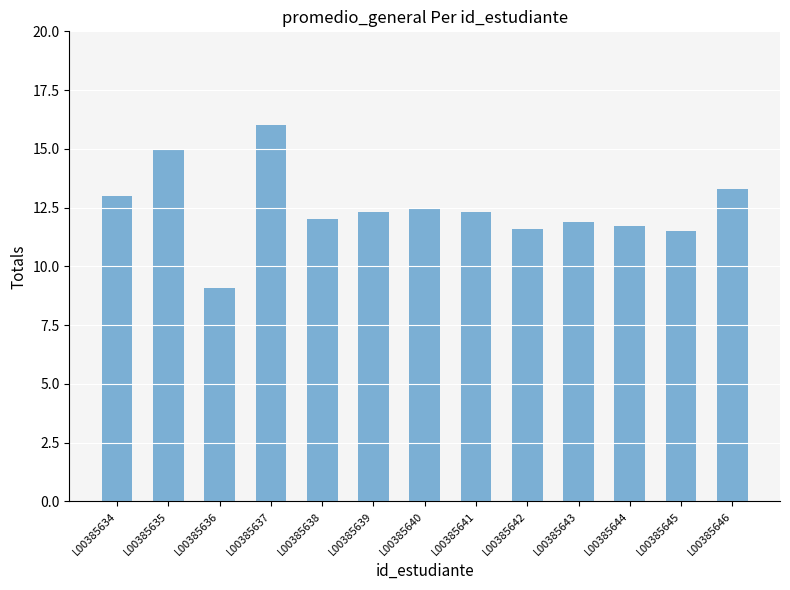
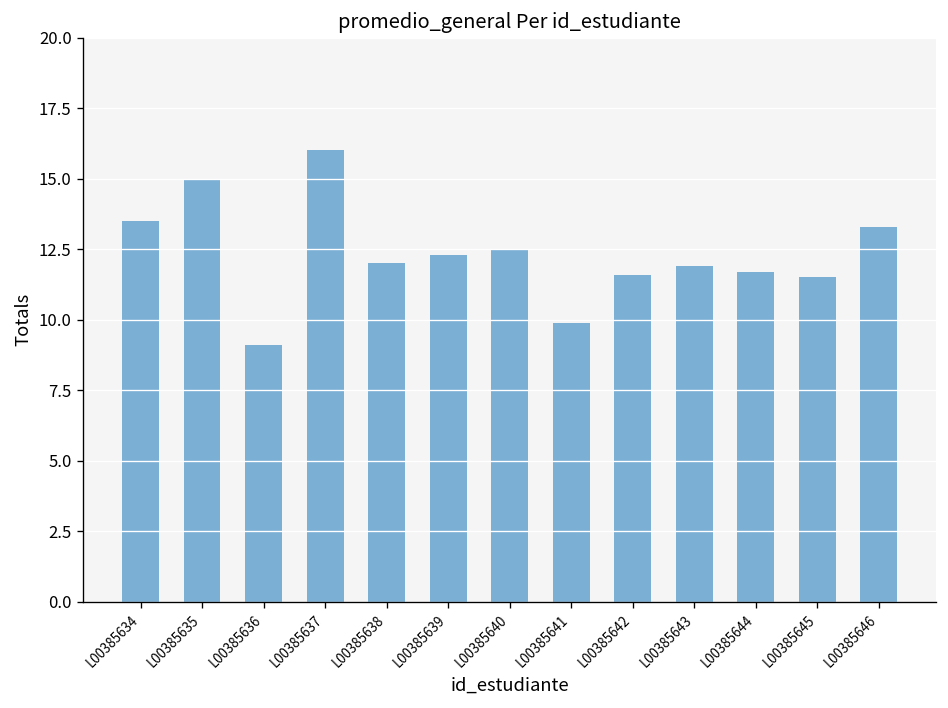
L00385634: 13.0 -> 13.5
L00385641: 12.3 -> 9.9
